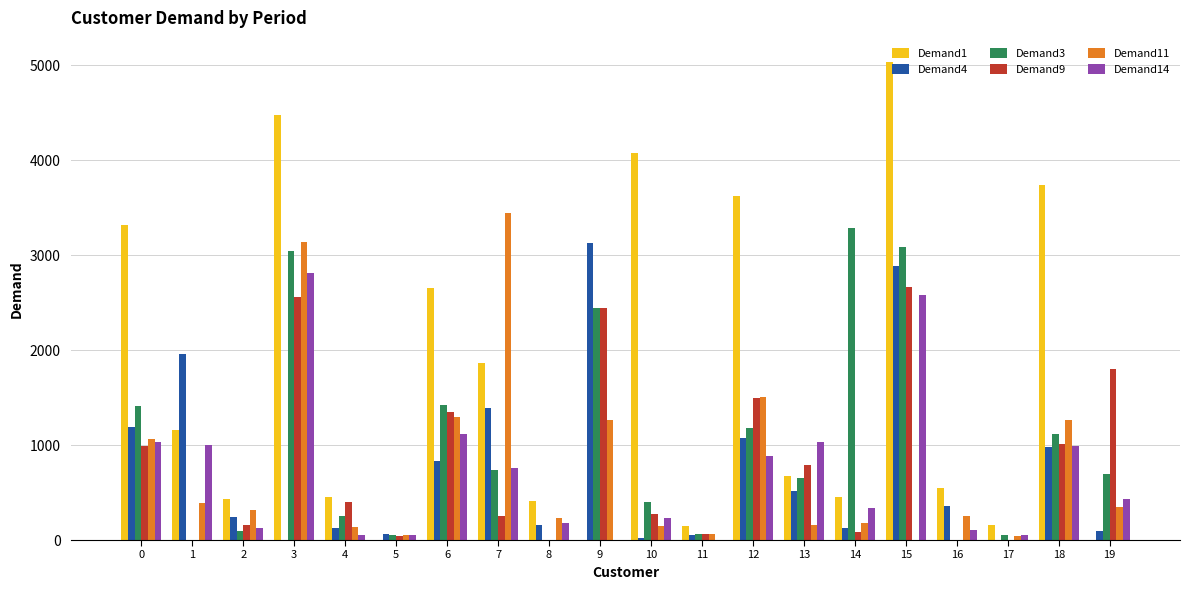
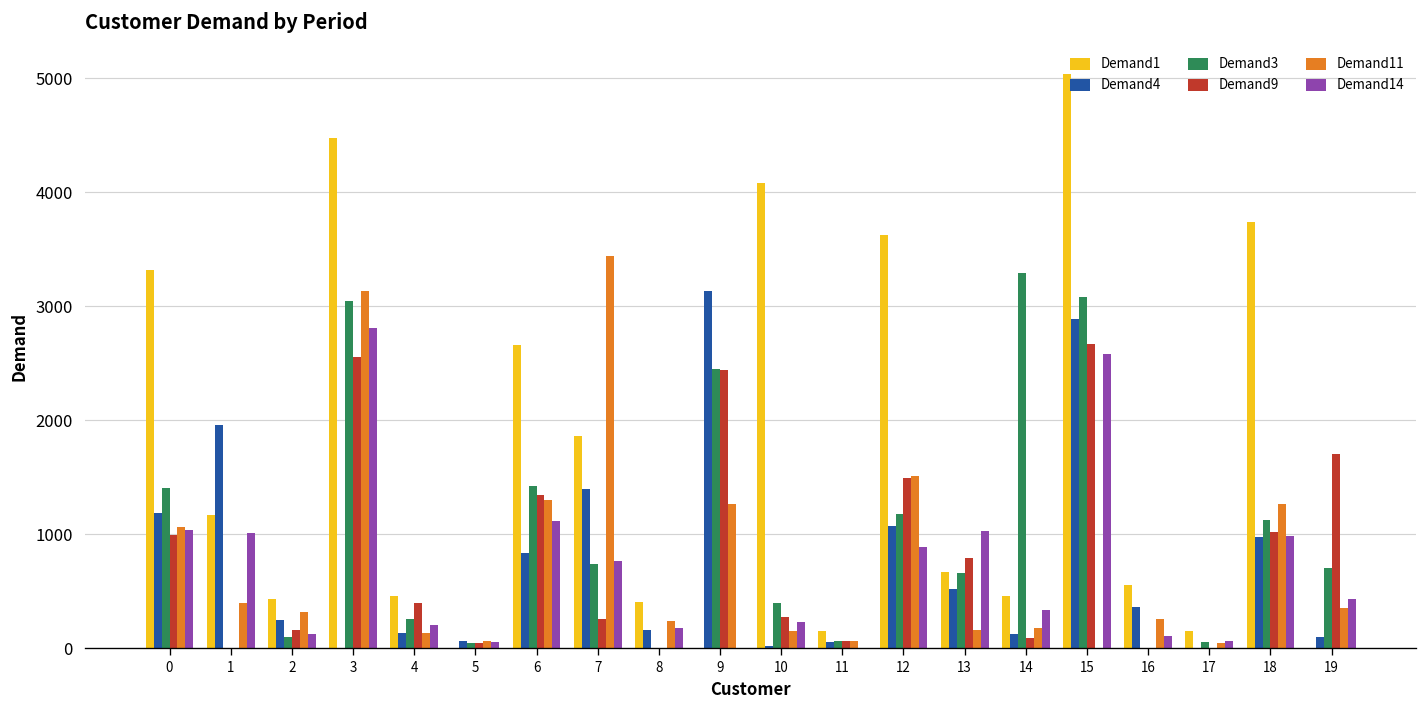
Demand14, 4: 100 -> 200
Demand9, 19: 1800 -> 1700
